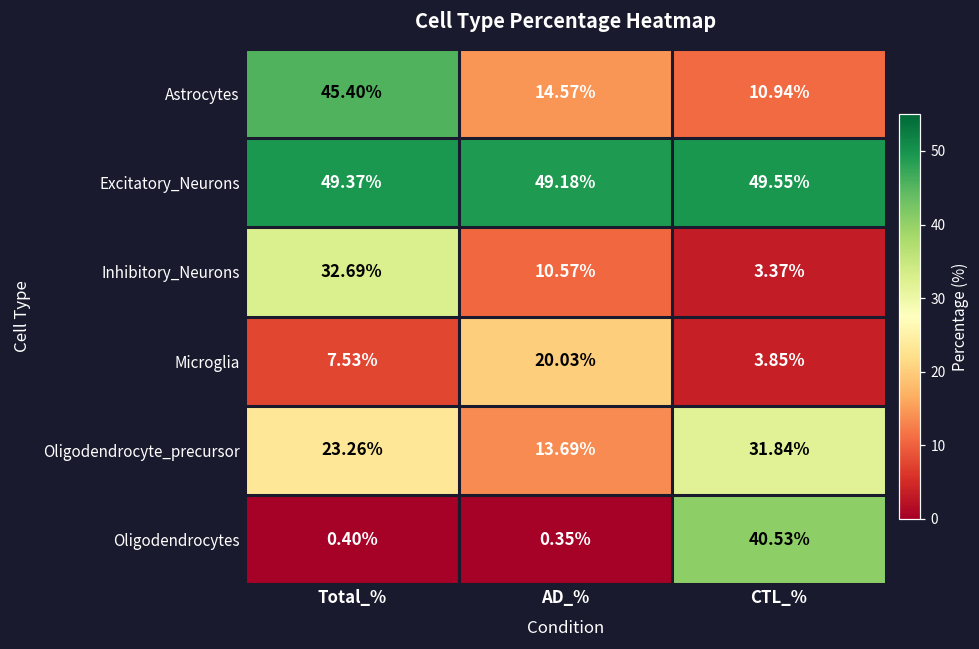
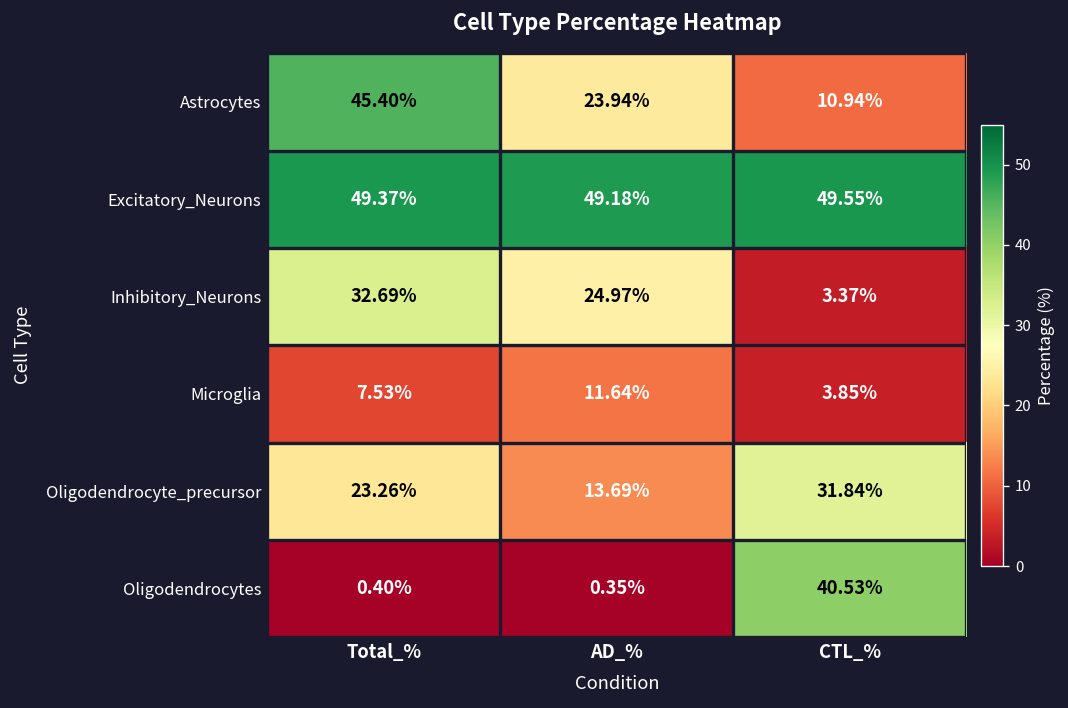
Astrocytes, AD_%: 14.57% -> 23.94%
Inhibitory_Neurons, AD_%: 10.57% -> 24.97%
Microglia, AD_%: 20.03% -> 11.64%
